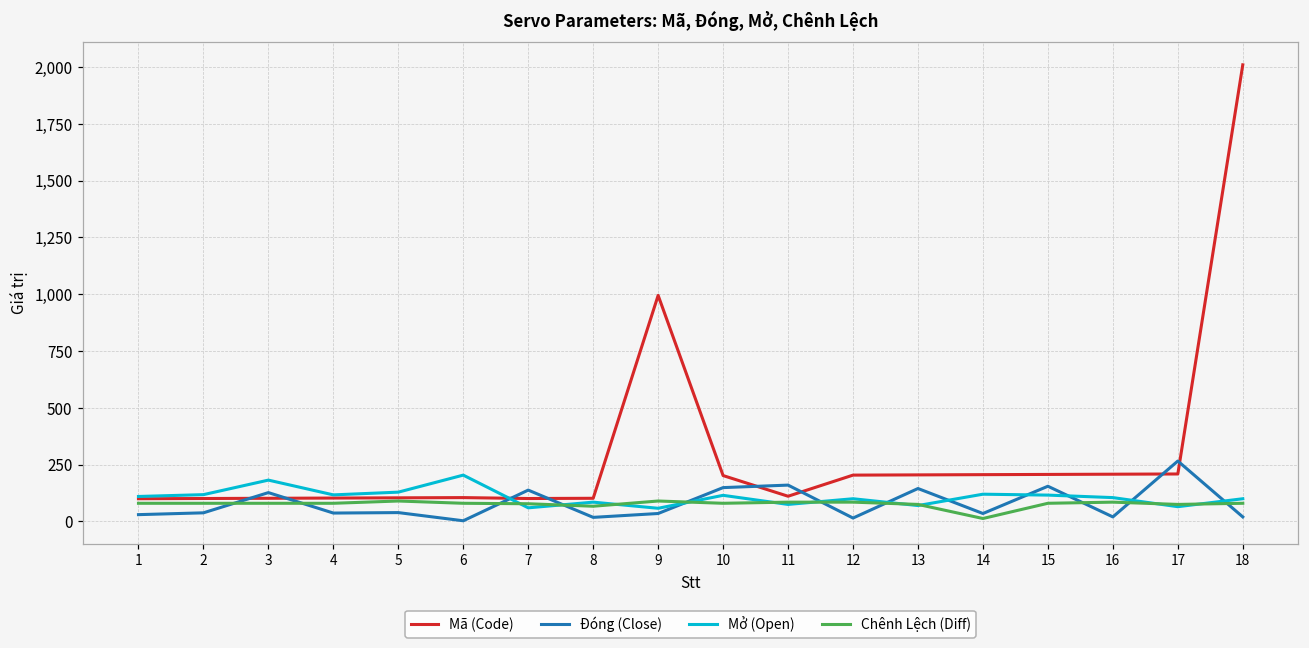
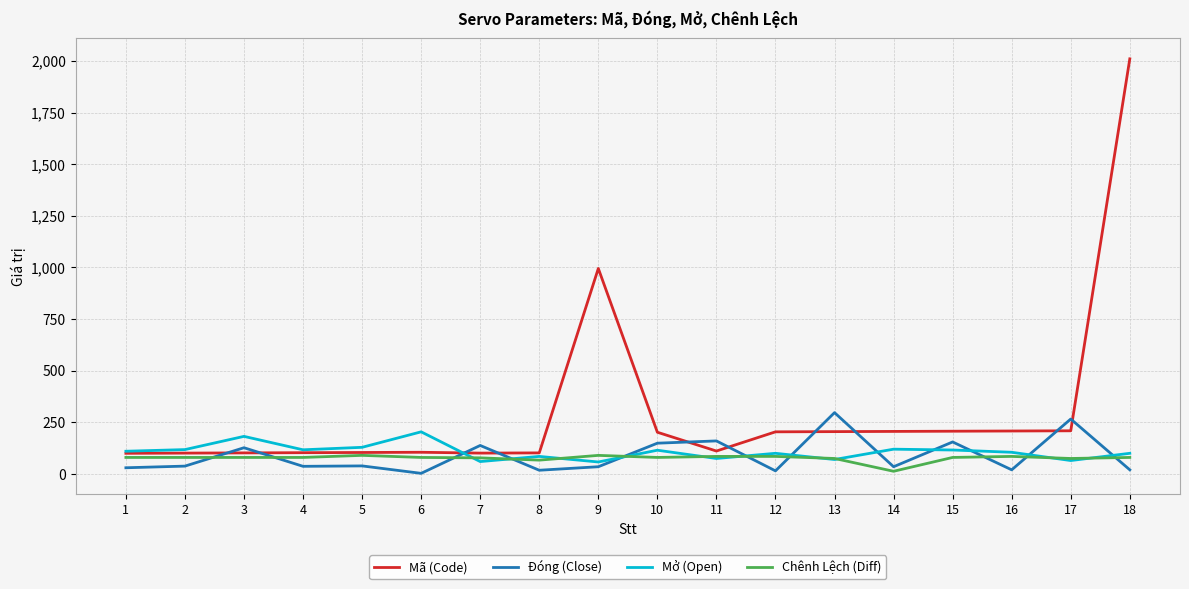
Đóng (Close), 13: 150 -> 300
